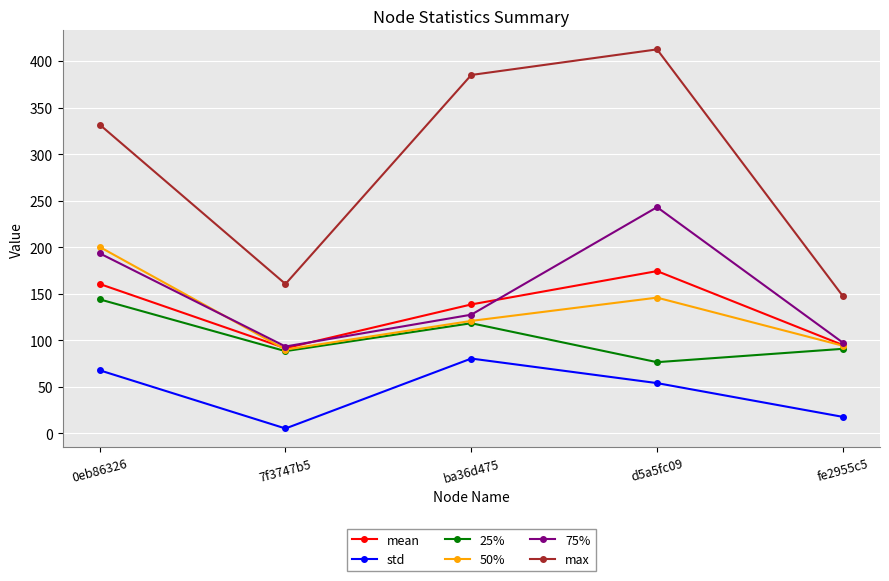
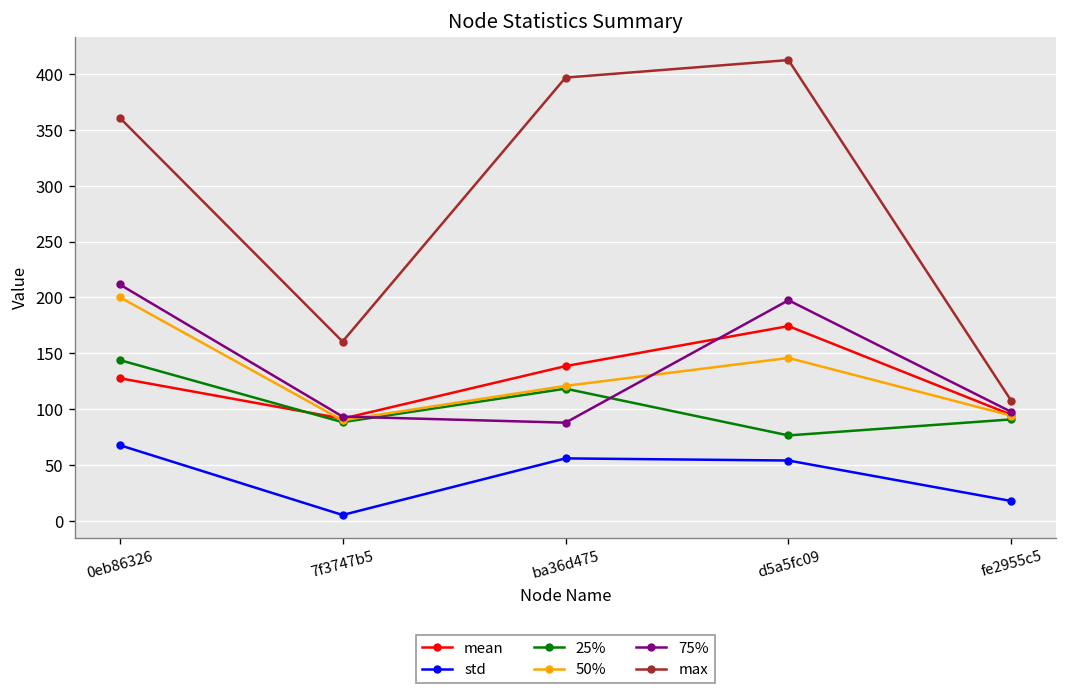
mean, 0eb86326: 160 -> 130
75%, 0eb86326: 190 -> 210
max, 0eb86326: 330 -> 360
std, ba36d475: 80 -> 60
75%, ba36d475: 130 -> 90
max, ba36d475: 390 -> 400
75%, d5a5fc09: 240 -> 200
max, fe2955c5: 150 -> 110
